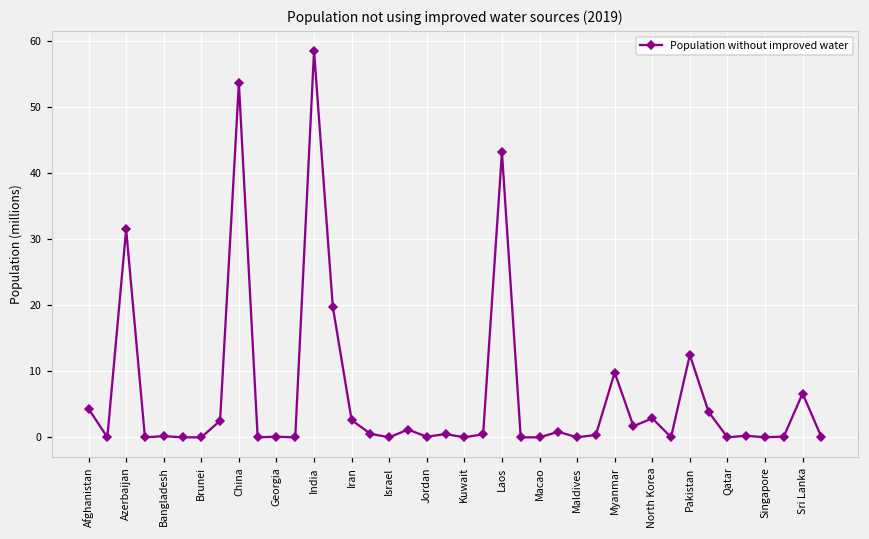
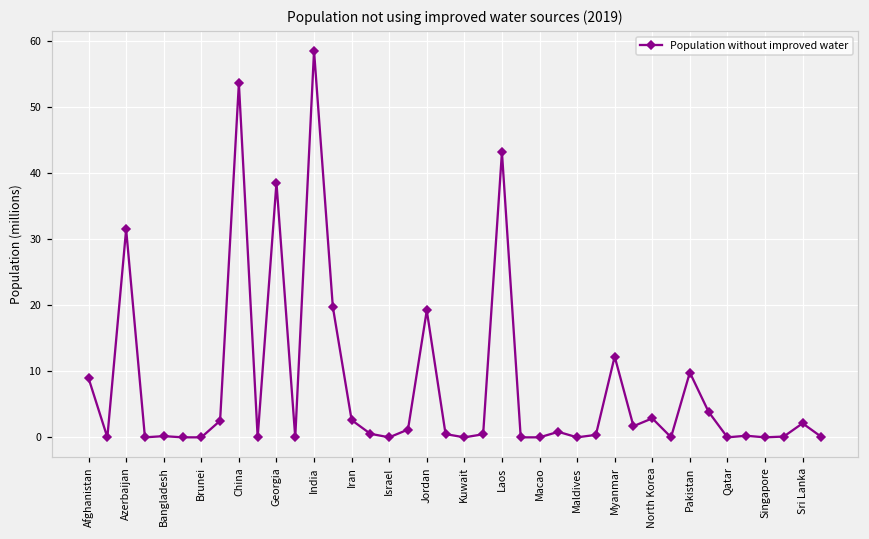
Afghanistan: 4 -> 9
Georgia: 0 -> 39
Jordan: 0 -> 19
Myanmar: 10 -> 12
Pakistan: 12 -> 10
Sri Lanka: 7 -> 2
